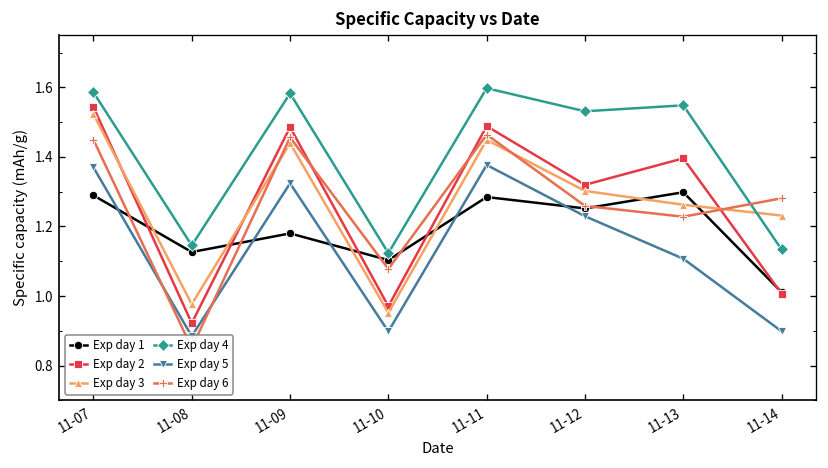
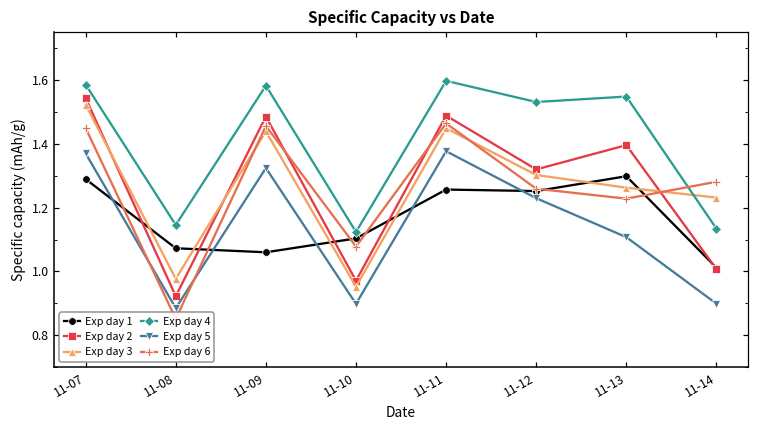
Exp day 1, 11-08: 1.13 -> 1.07
Exp day 1, 11-09: 1.18 -> 1.06
Exp day 1, 11-11: 1.28 -> 1.26
